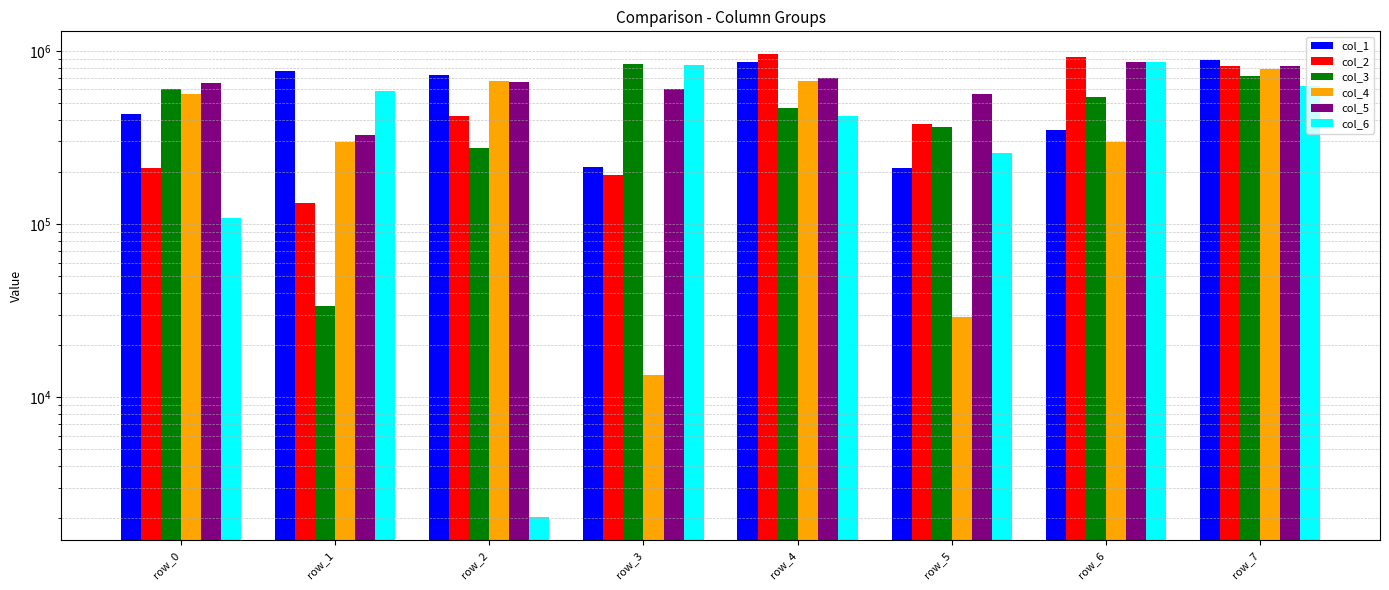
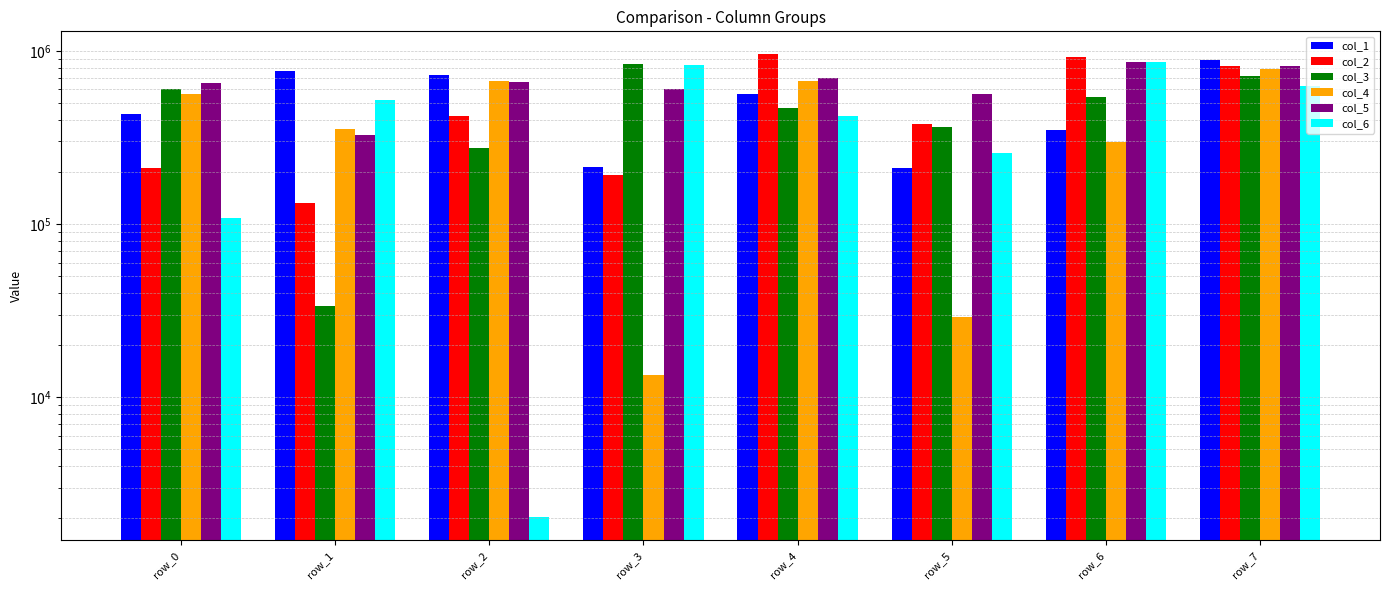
col_4, row_1: 300000 -> 360000
col_6, row_1: 590000 -> 520000
col_1, row_4: 900000 -> 560000
